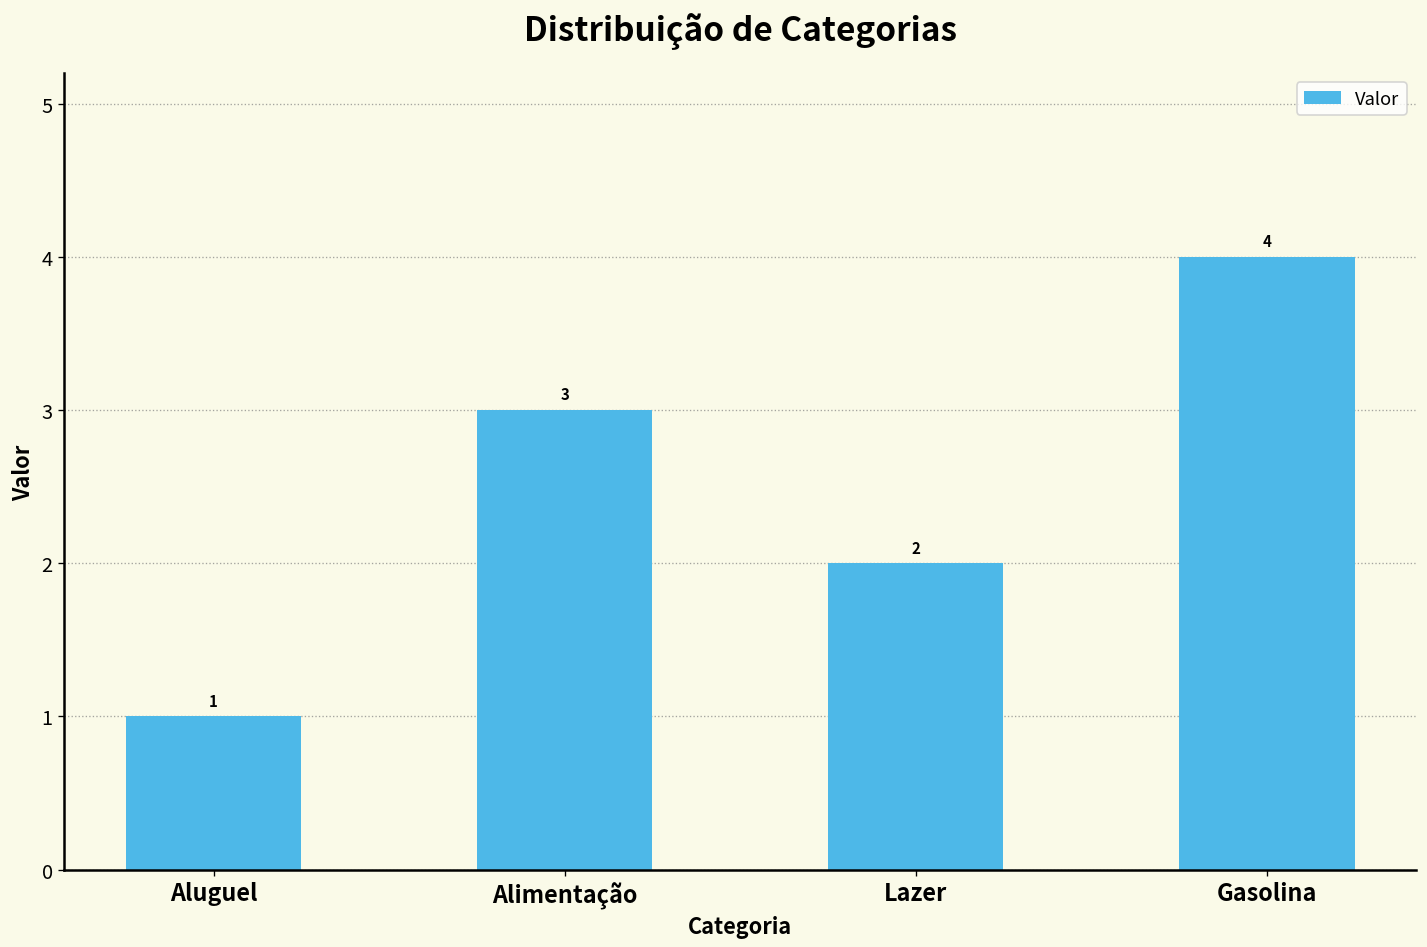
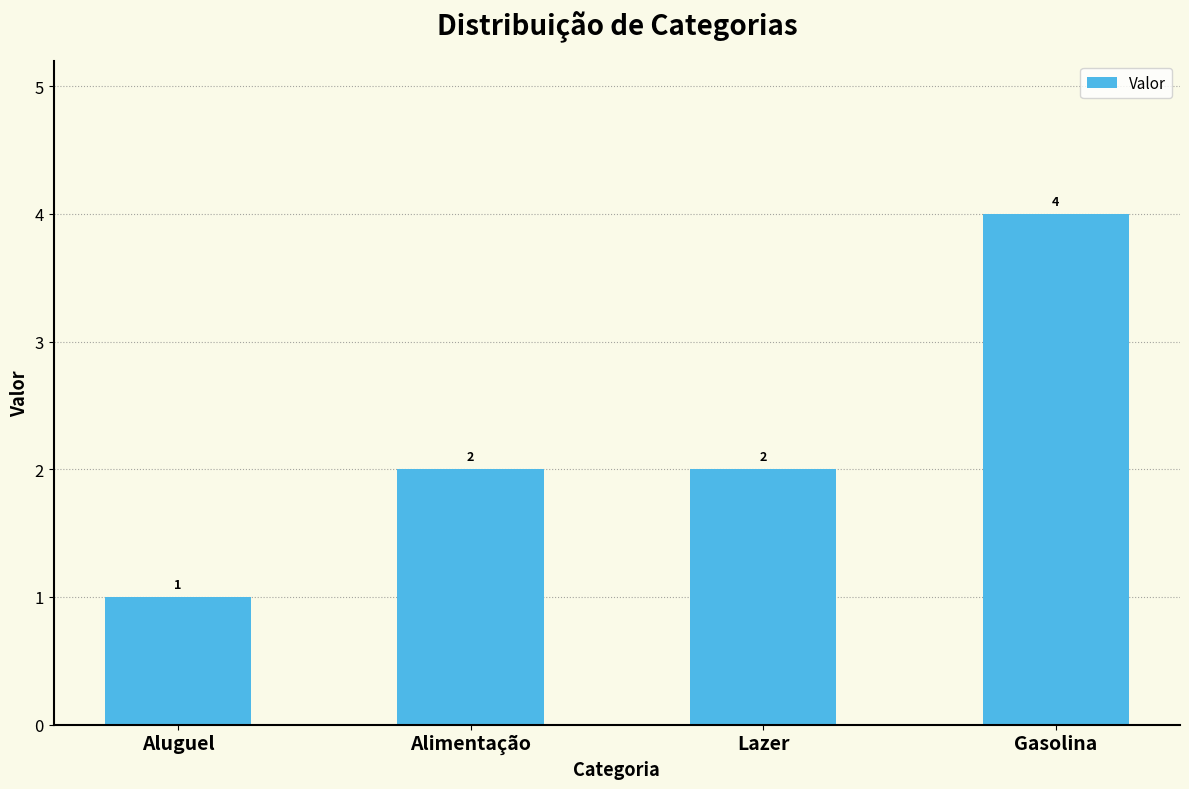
Alimentação: 3 -> 2
